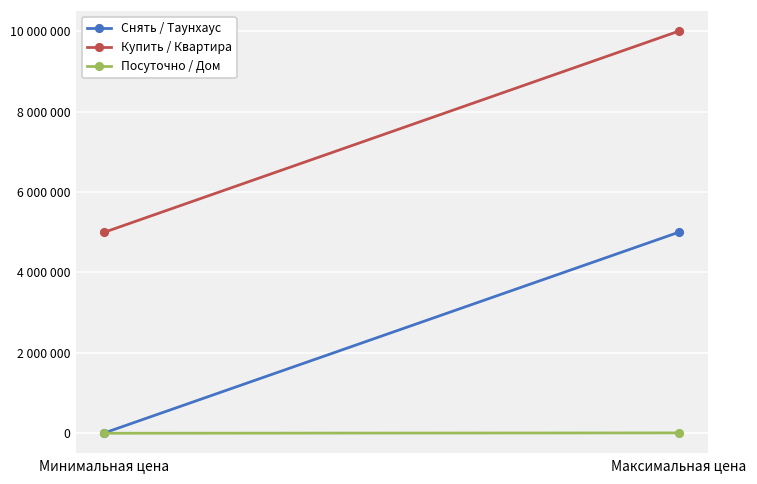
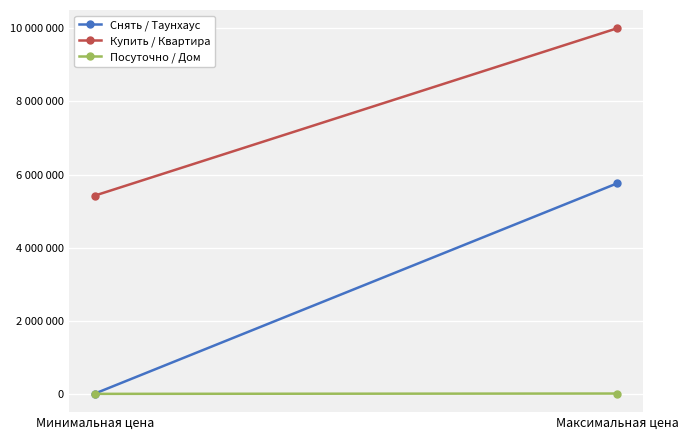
Купить / Квартира, Минимальная цена: 5000000 -> 5400000
Снять / Таунхаус, Максимальная цена: 5000000 -> 5800000
